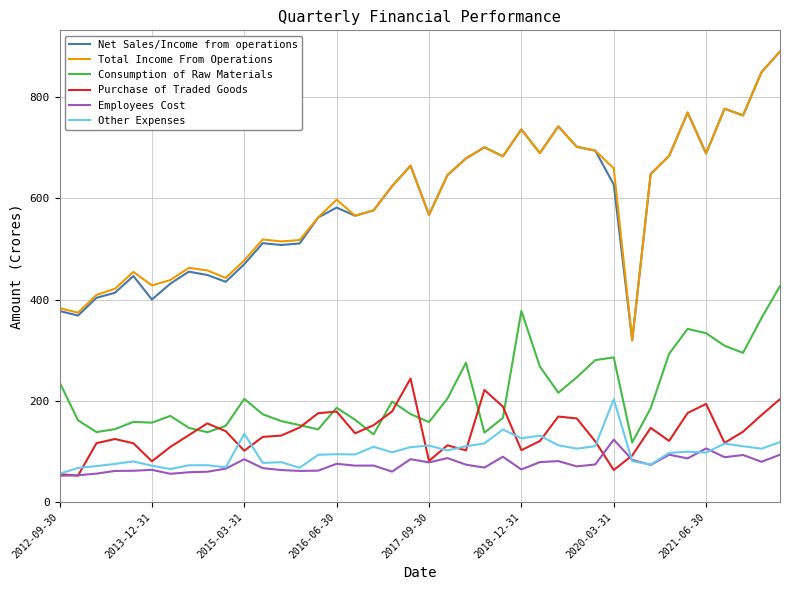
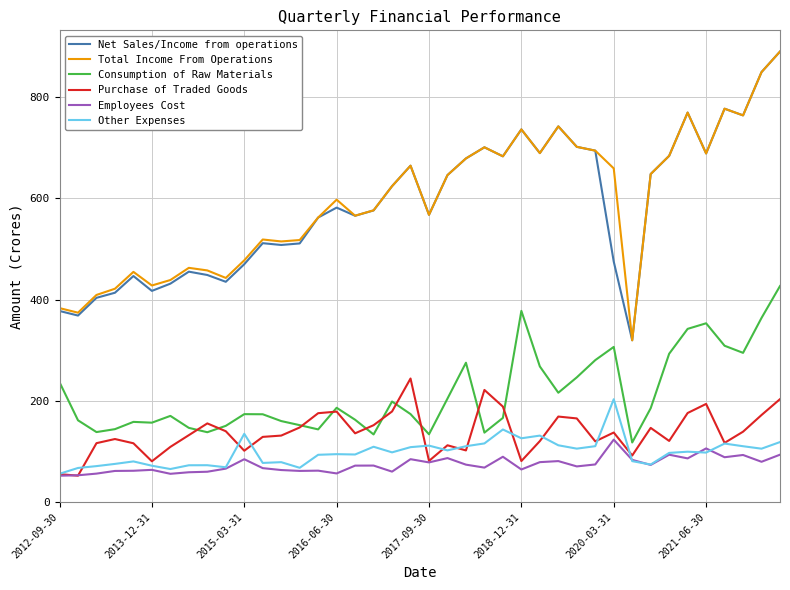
Net Sales/Income from operations, 2013-12-31: 400 -> 420
Consumption of Raw Materials, 2015-03-31: 200 -> 170
Employees Cost, 2016-06-30: 80 -> 60
Consumption of Raw Materials, 2017-09-30: 160 -> 130
Purchase of Traded Goods, 2018-12-31: 100 -> 80
Net Sales/Income from operations, 2020-03-31: 630 -> 470
Consumption of Raw Materials, 2020-03-31: 290 -> 310
Purchase of Traded Goods, 2020-03-31: 60 -> 140
Consumption of Raw Materials, 2021-06-30: 330 -> 350
